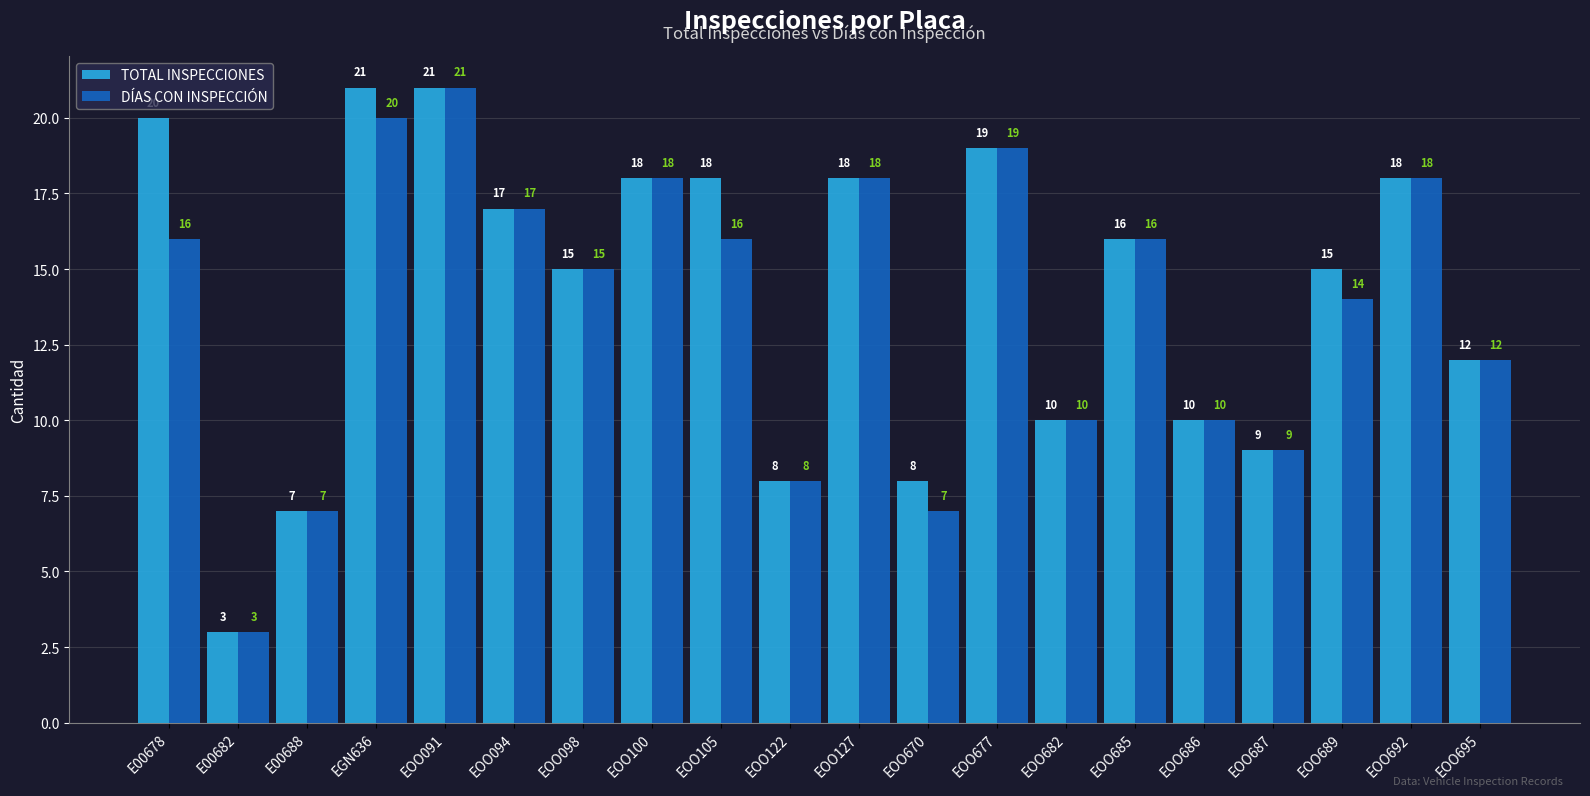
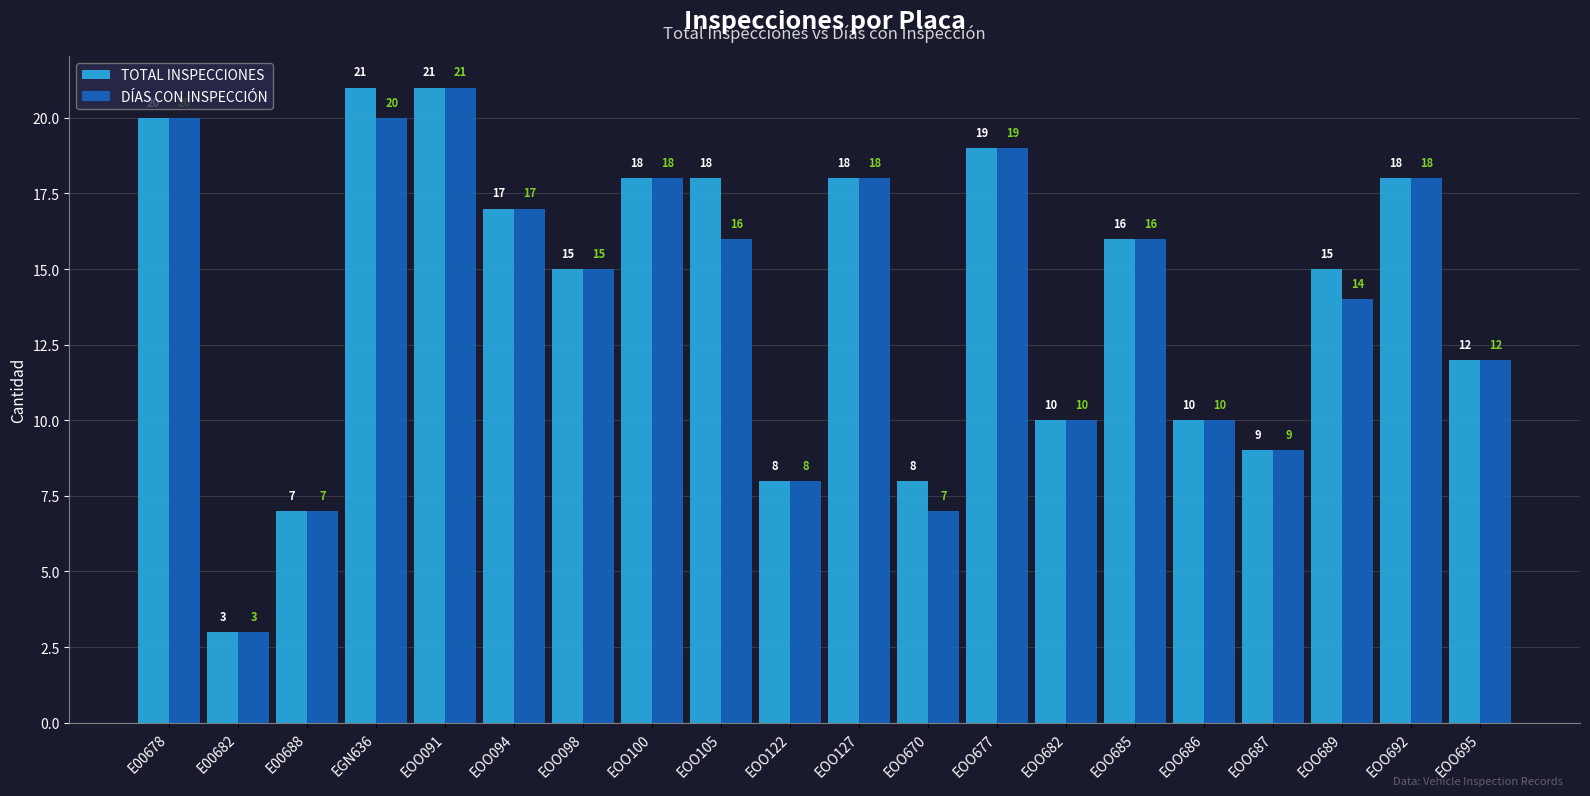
DÍAS CON INSPECCIÓN, E00678: 16 -> 20
